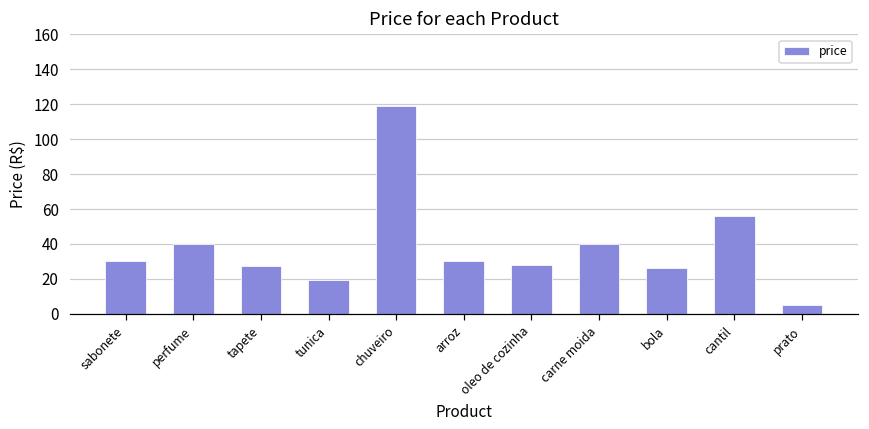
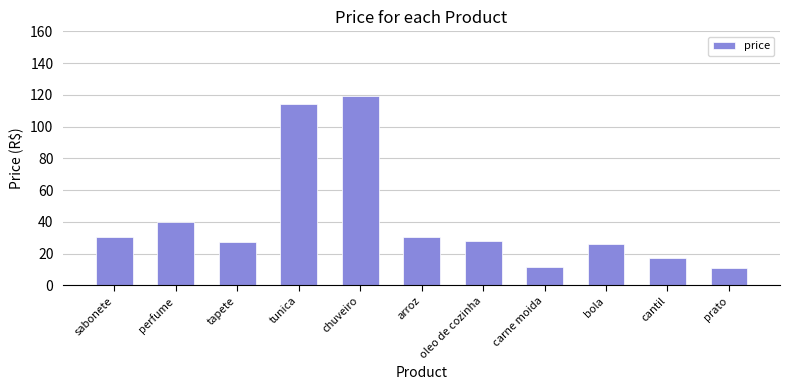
tunica: 19 -> 115
carne moida: 40 -> 11
cantil: 56 -> 17
prato: 5 -> 11
